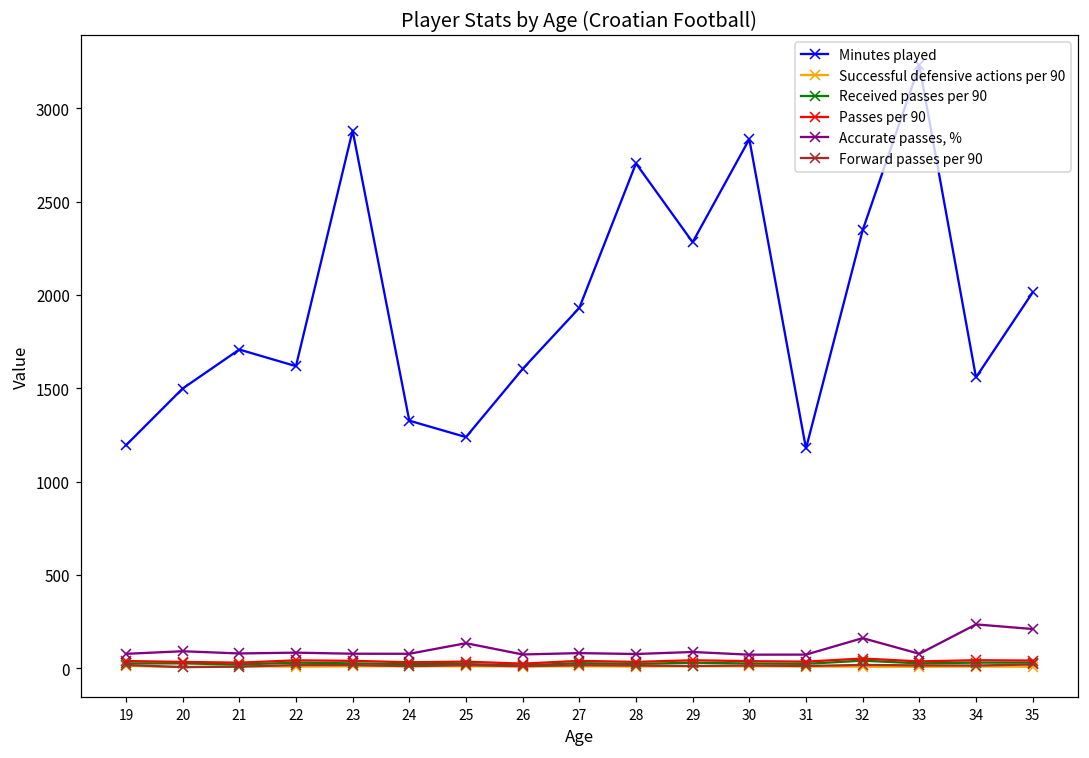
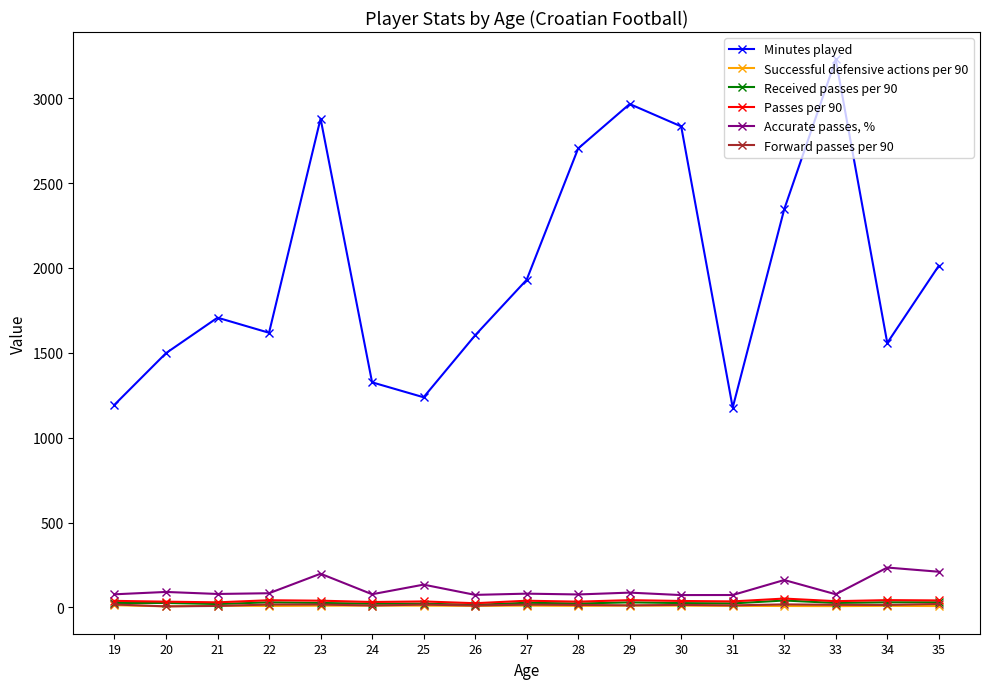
Accurate passes, %, 23: 80 -> 200
Minutes played, 29: 2280 -> 2970
